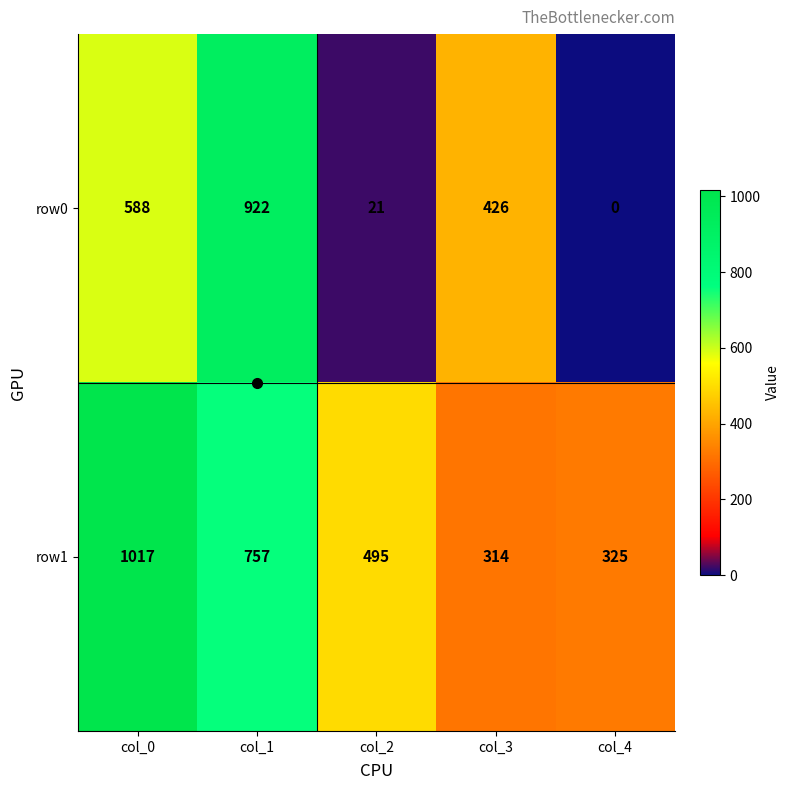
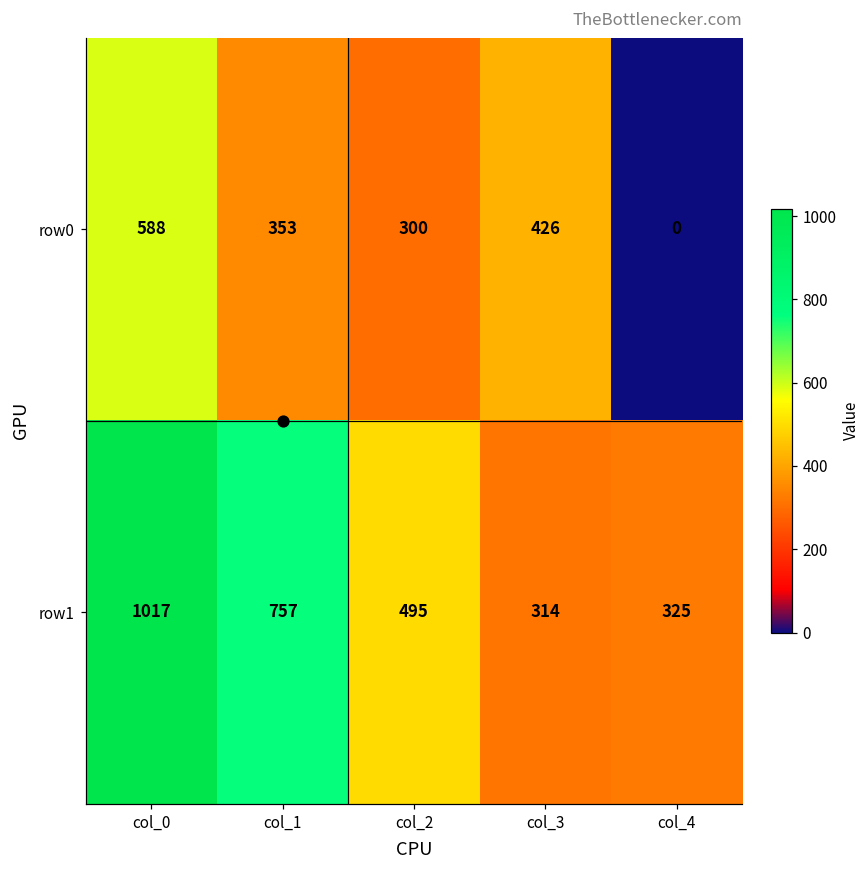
row0, col_1: 922 -> 353
row0, col_2: 21 -> 300
